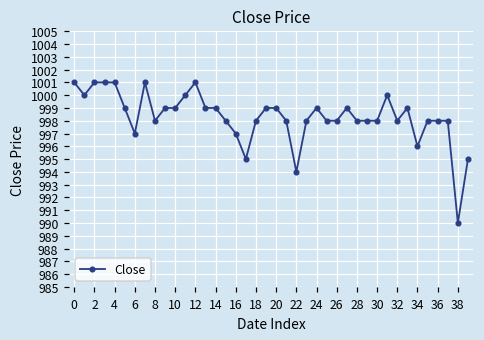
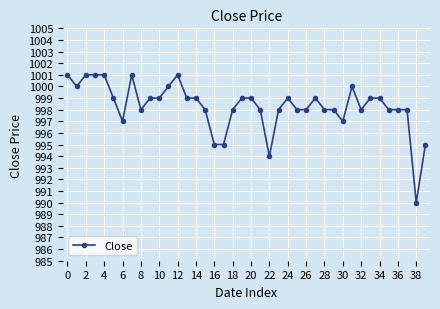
16: 997 -> 995
30: 998 -> 997
34: 996 -> 999
